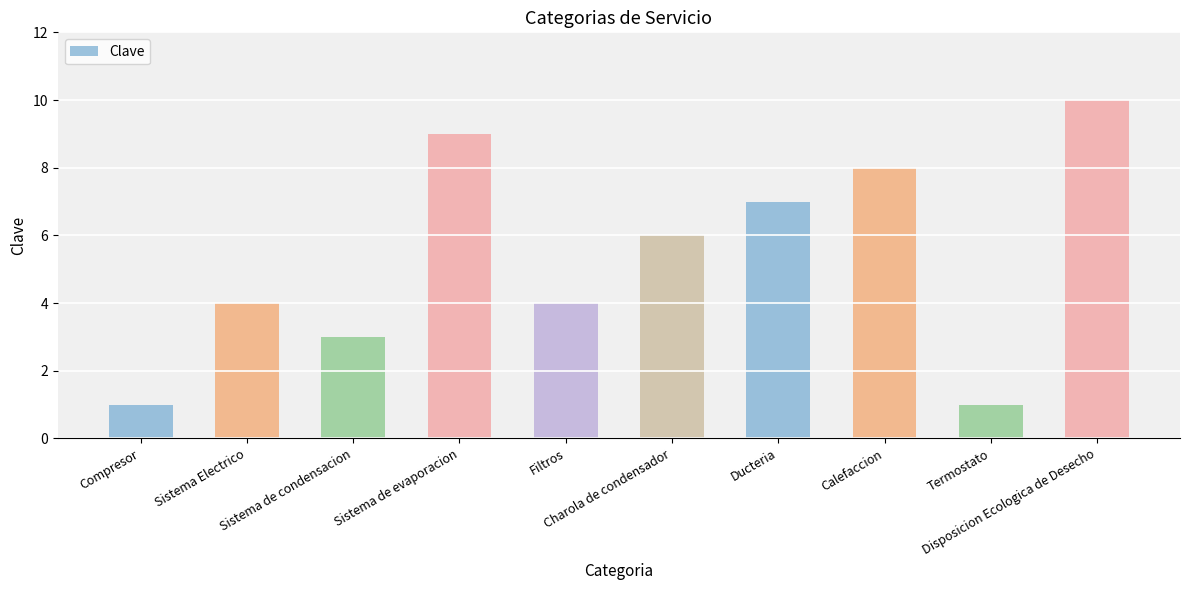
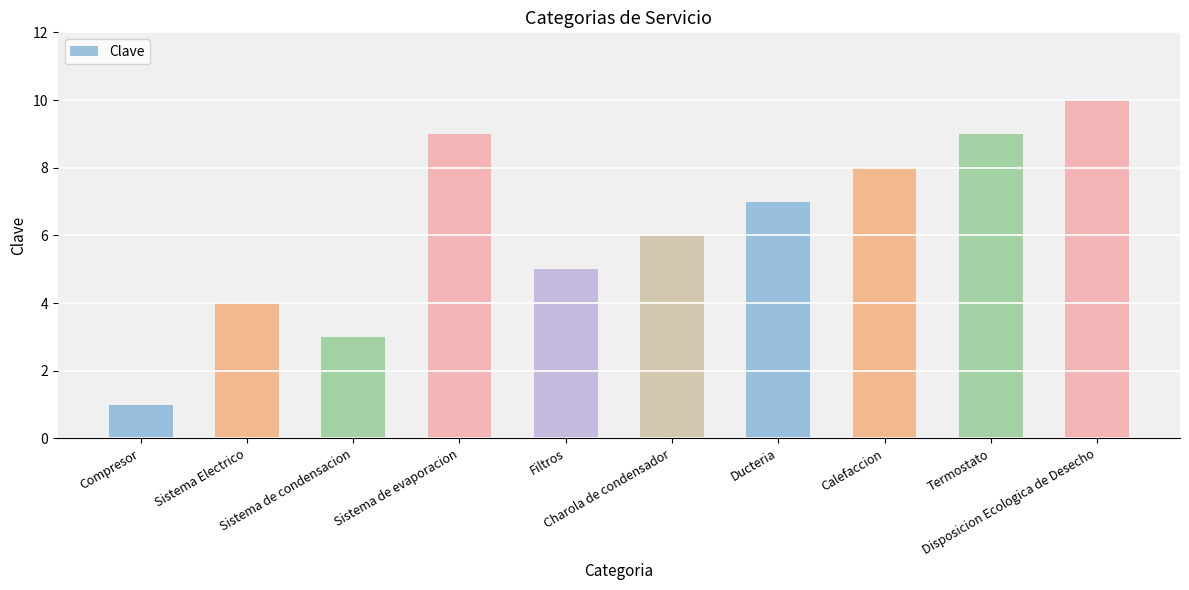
Filtros: 4 -> 5
Termostato: 1 -> 9
